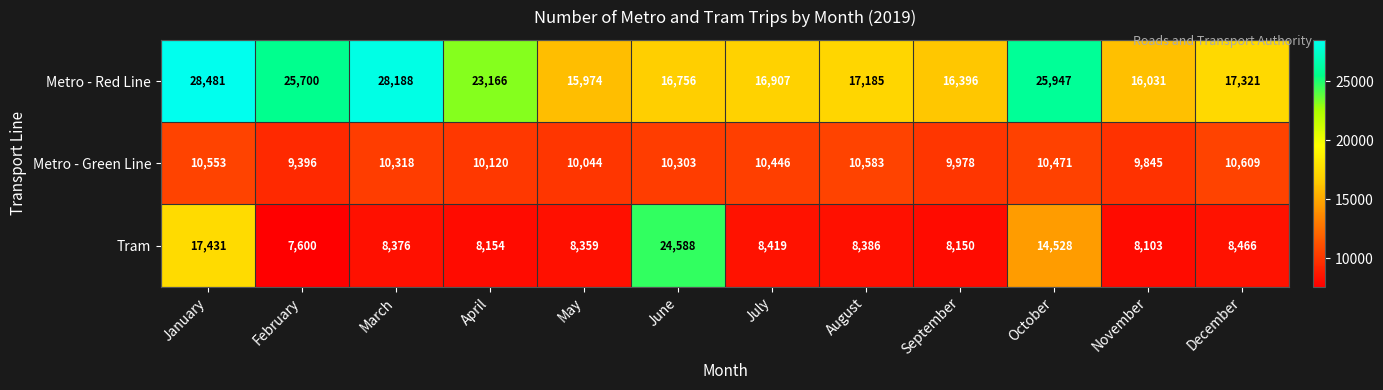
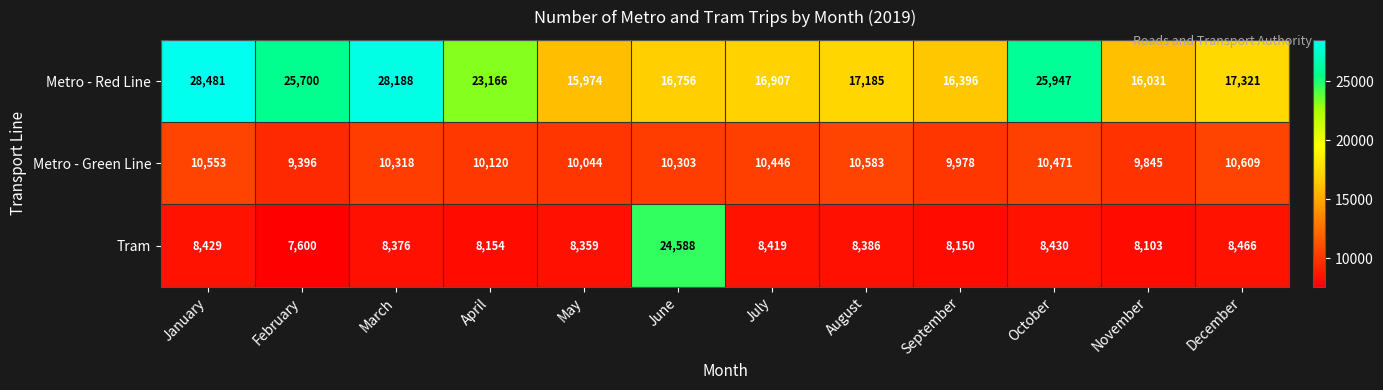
Tram, January: 17,431 -> 8,429
Tram, October: 14,528 -> 8,430
